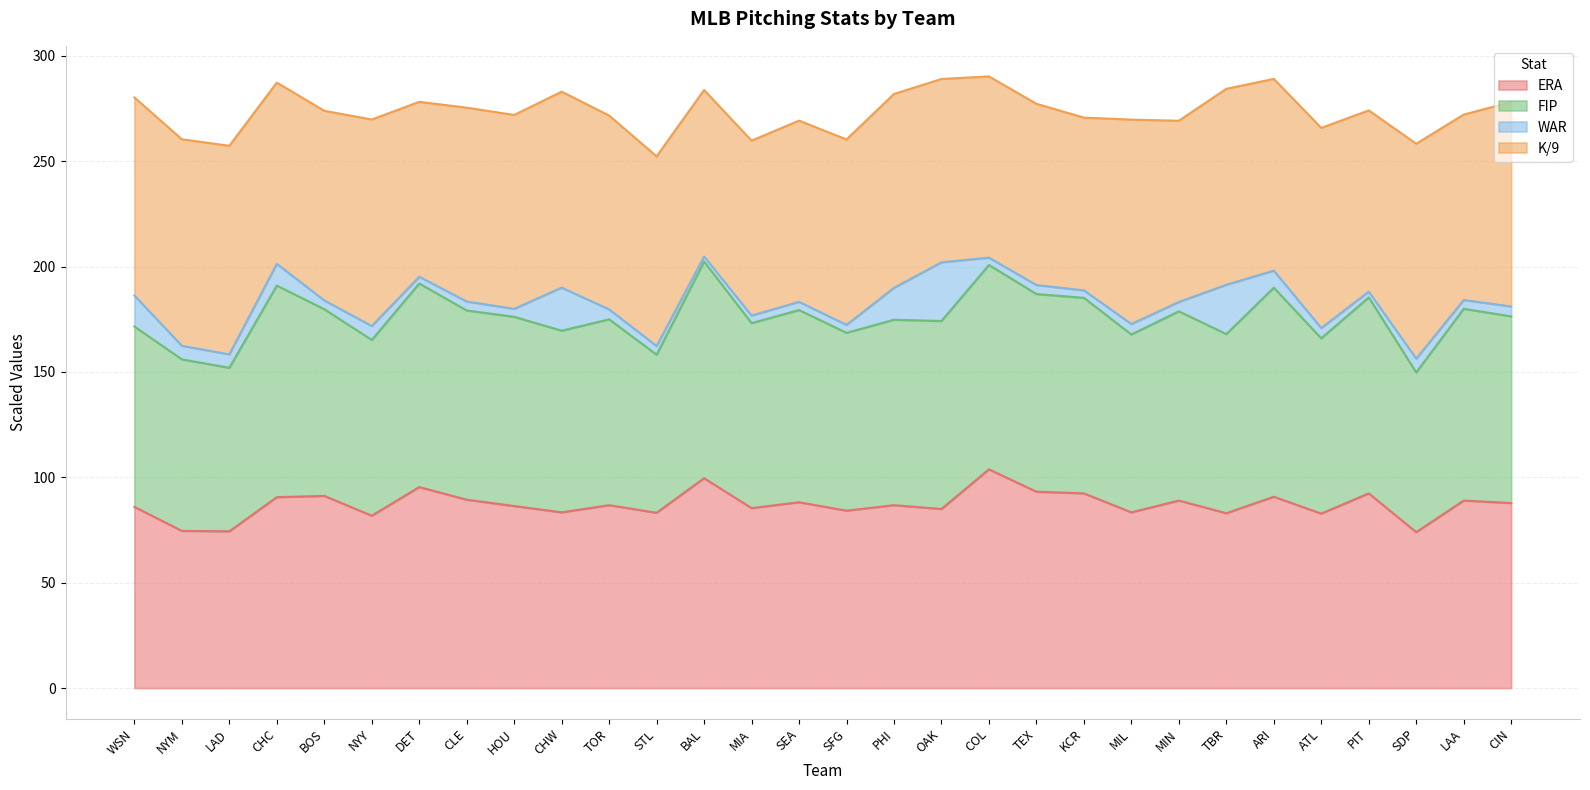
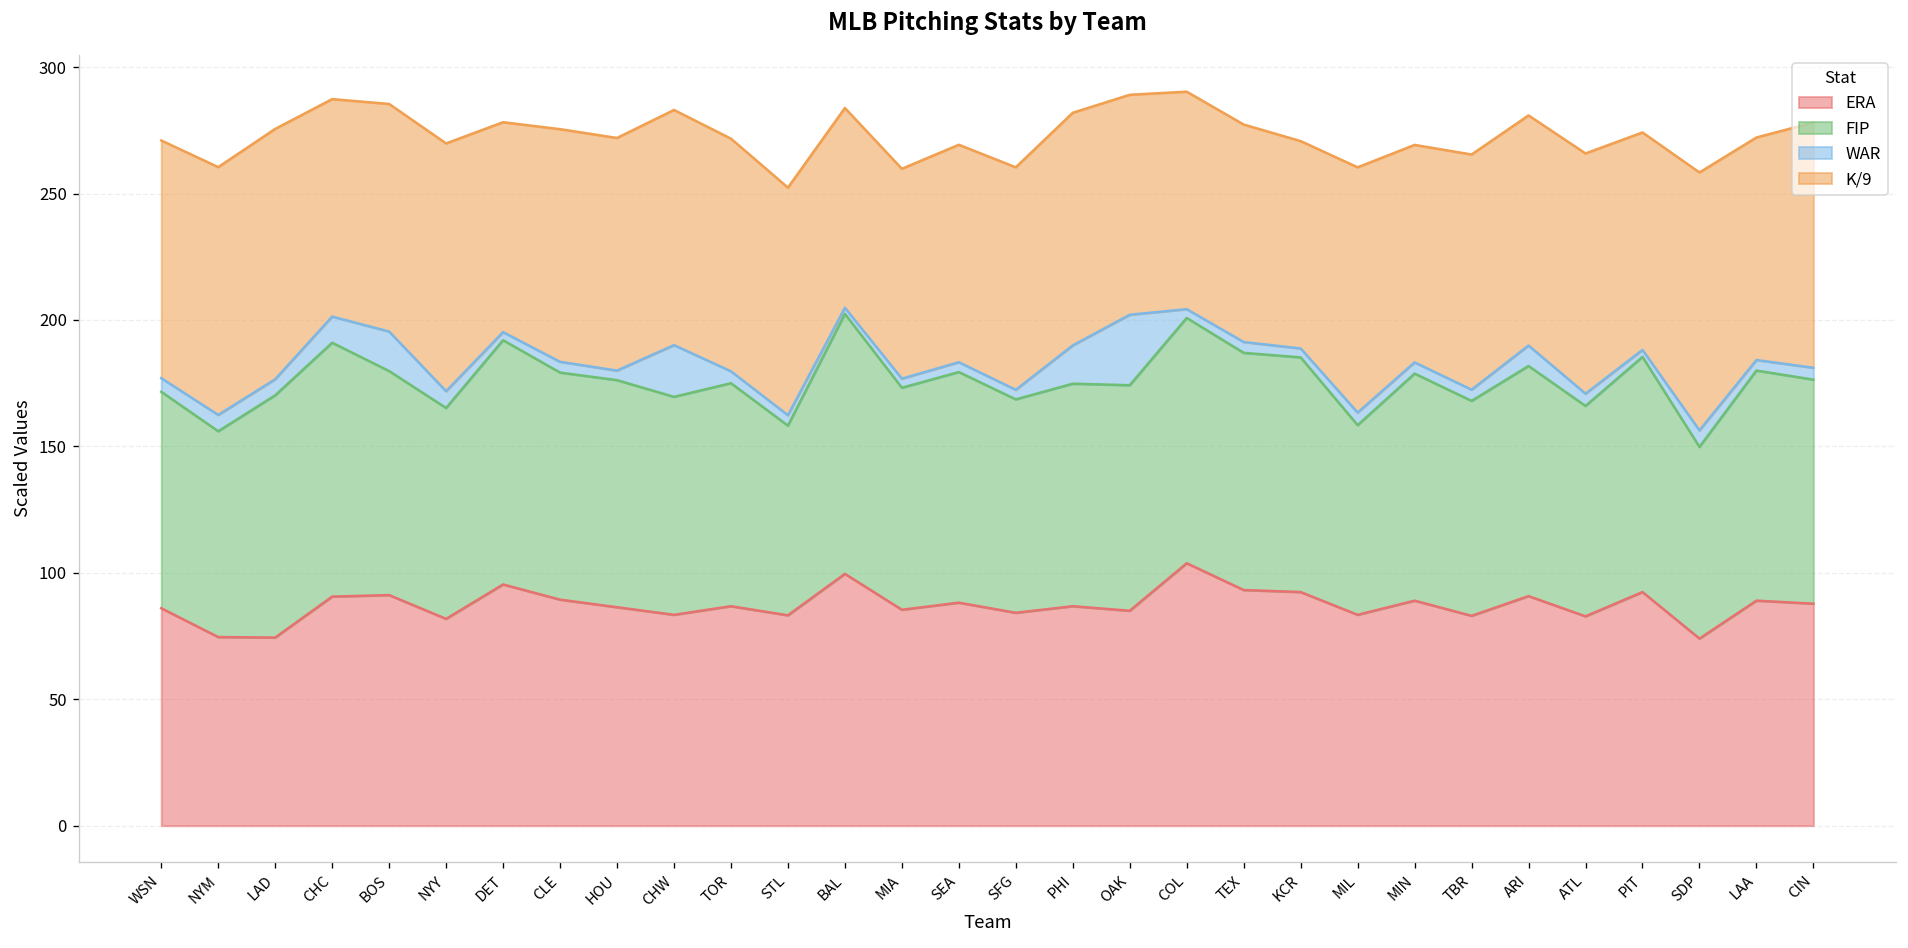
WAR, WSN: 15 -> 5
FIP, LAD: 78 -> 96
WAR, BOS: 4 -> 16
FIP, MIL: 84 -> 75
WAR, TBR: 23 -> 4
FIP, ARI: 99 -> 91
